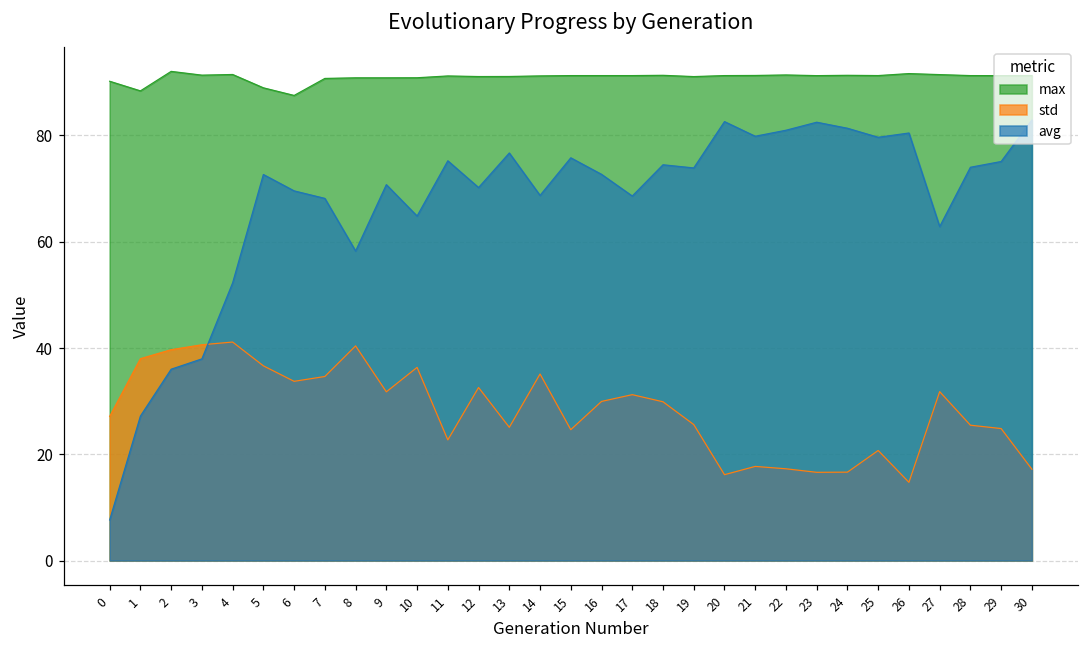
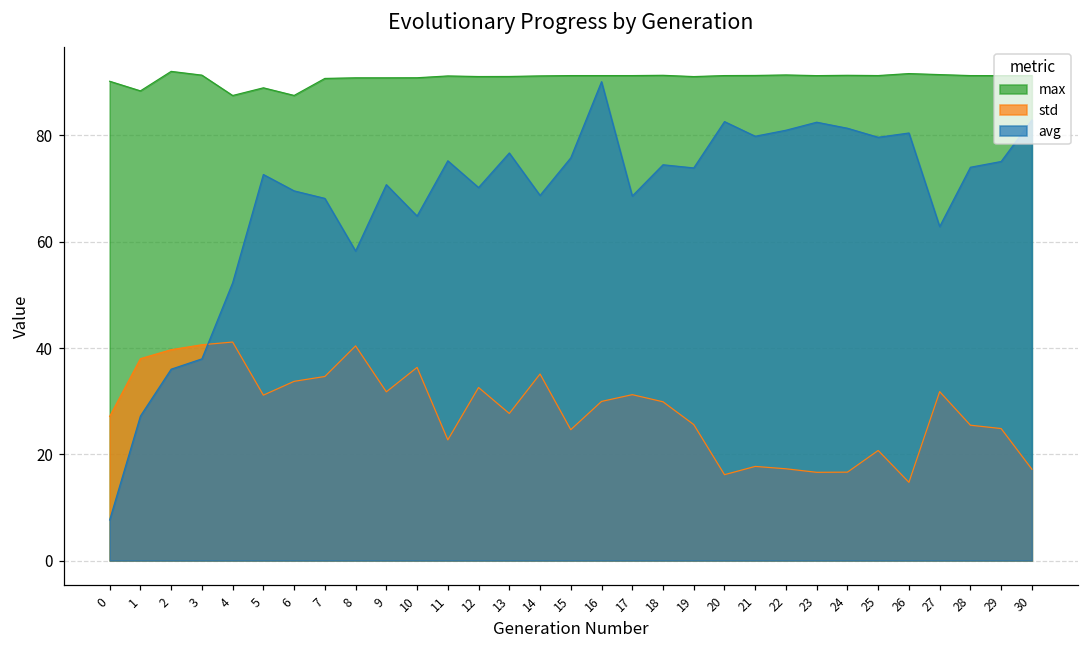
max, 4: 91 -> 88
std, 5: 37 -> 31
std, 13: 25 -> 28
avg, 16: 73 -> 90
